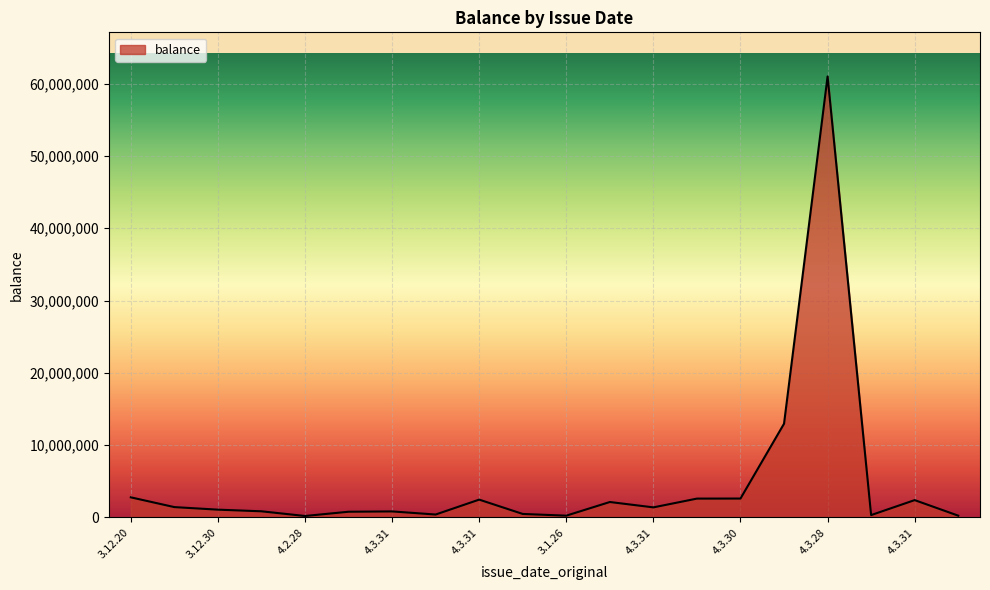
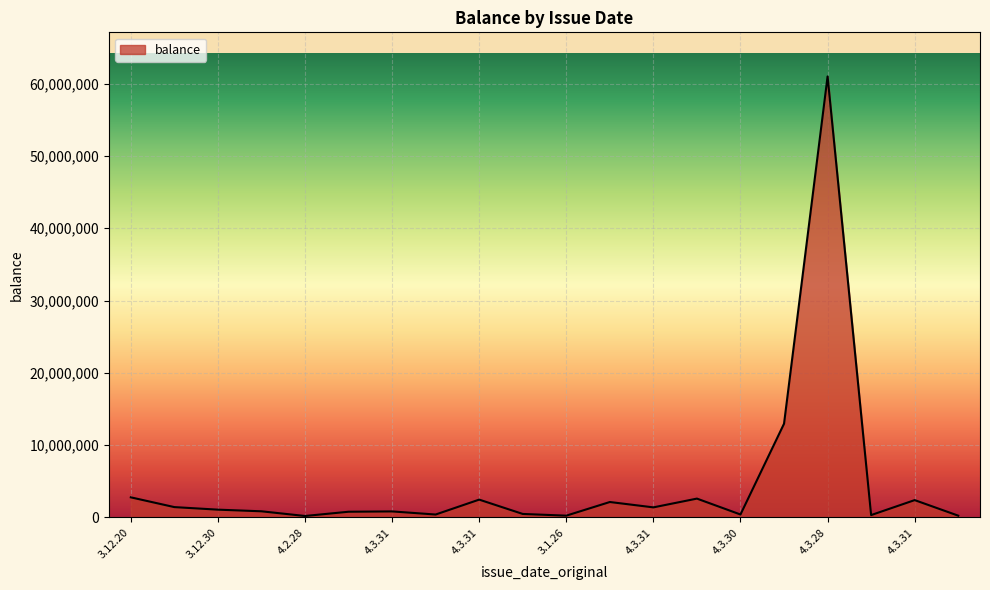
4.3.30: 3,000,000 -> 0
